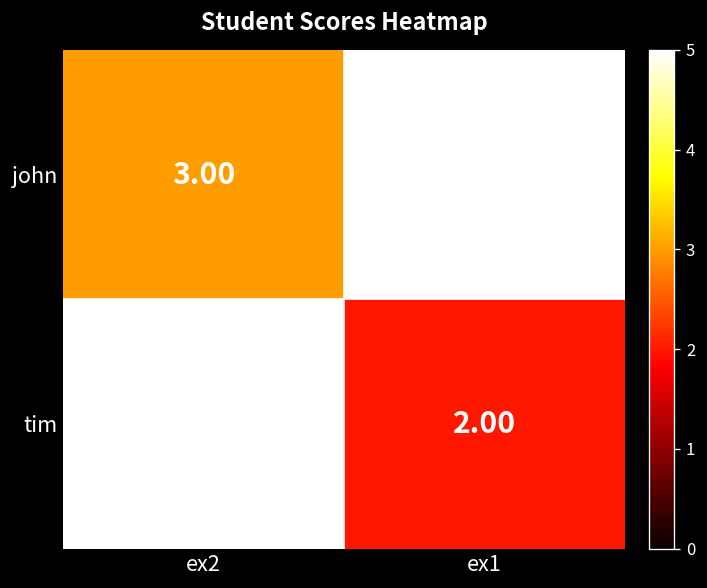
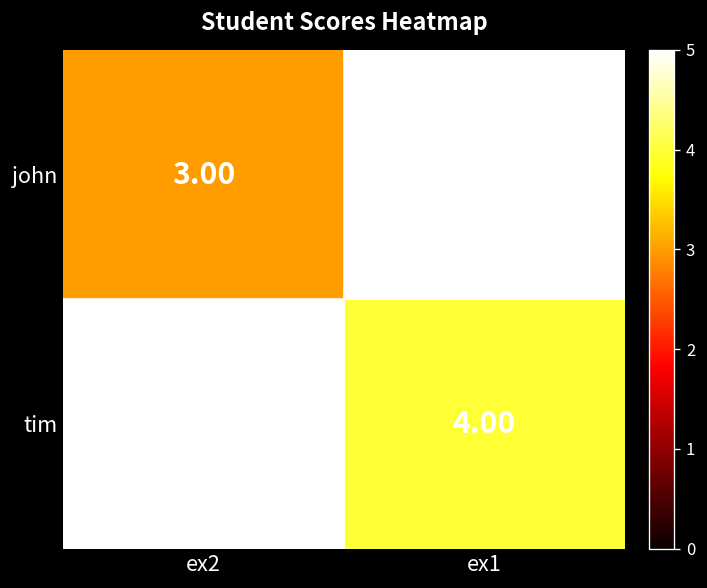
tim, ex1: 2.00 -> 4.00
